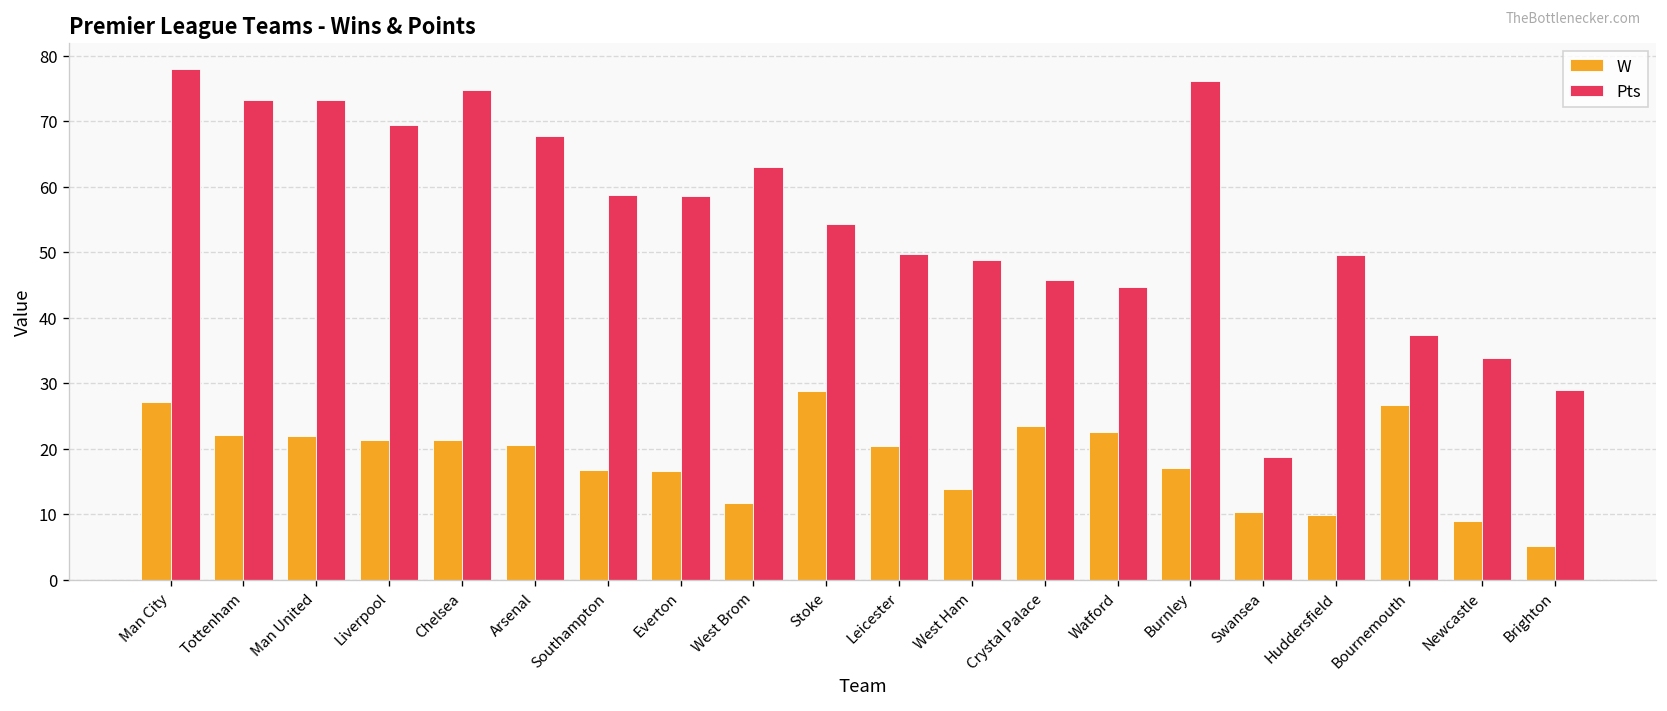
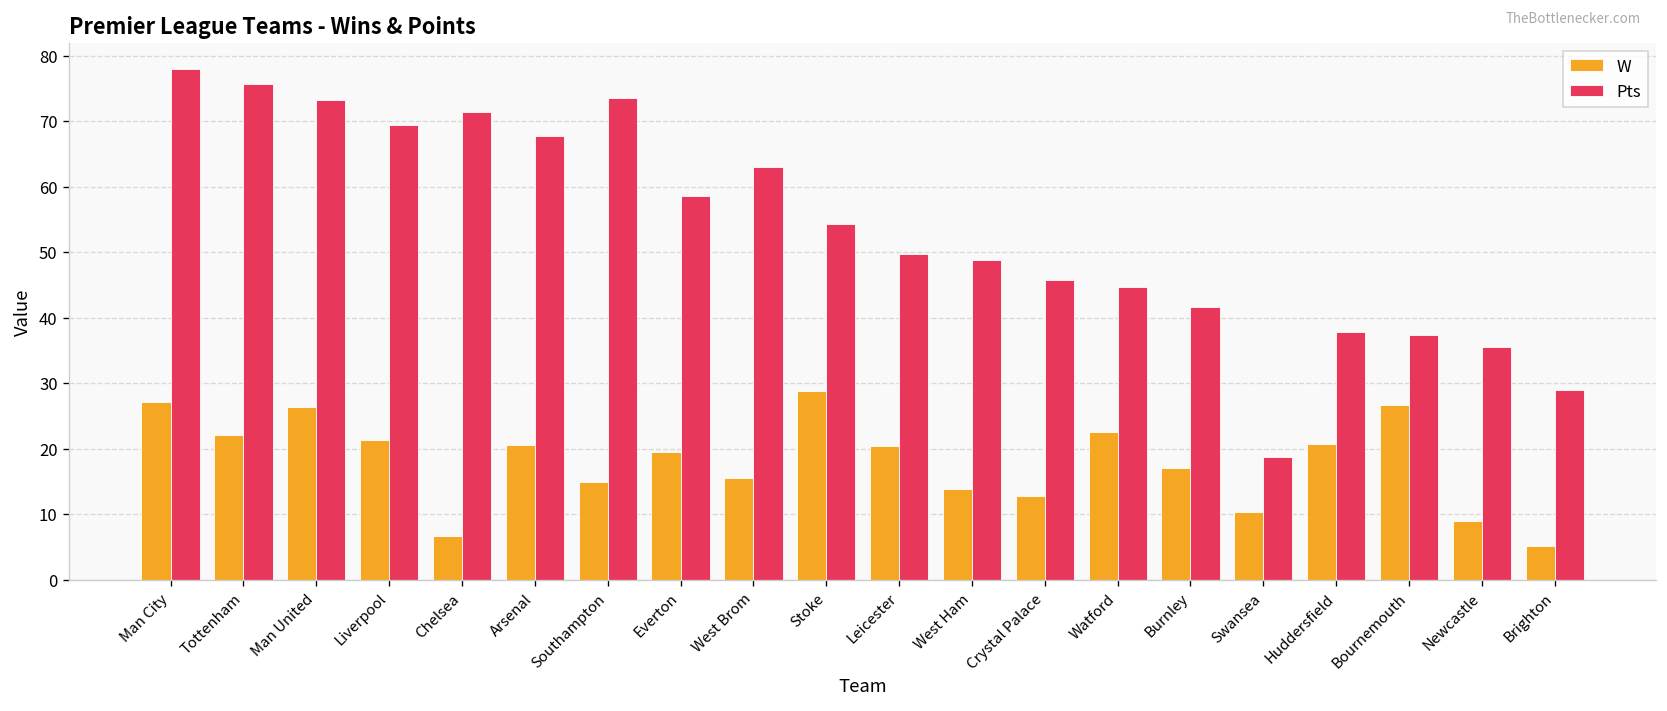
Pts, Tottenham: 73 -> 76
W, Man United: 22 -> 26
W, Chelsea: 21 -> 7
Pts, Chelsea: 75 -> 71
W, Southampton: 17 -> 15
Pts, Southampton: 59 -> 74
W, Everton: 17 -> 20
W, West Brom: 12 -> 16
W, Crystal Palace: 24 -> 13
Pts, Burnley: 76 -> 42
W, Huddersfield: 10 -> 21
Pts, Huddersfield: 49 -> 38
Pts, Newcastle: 34 -> 35
